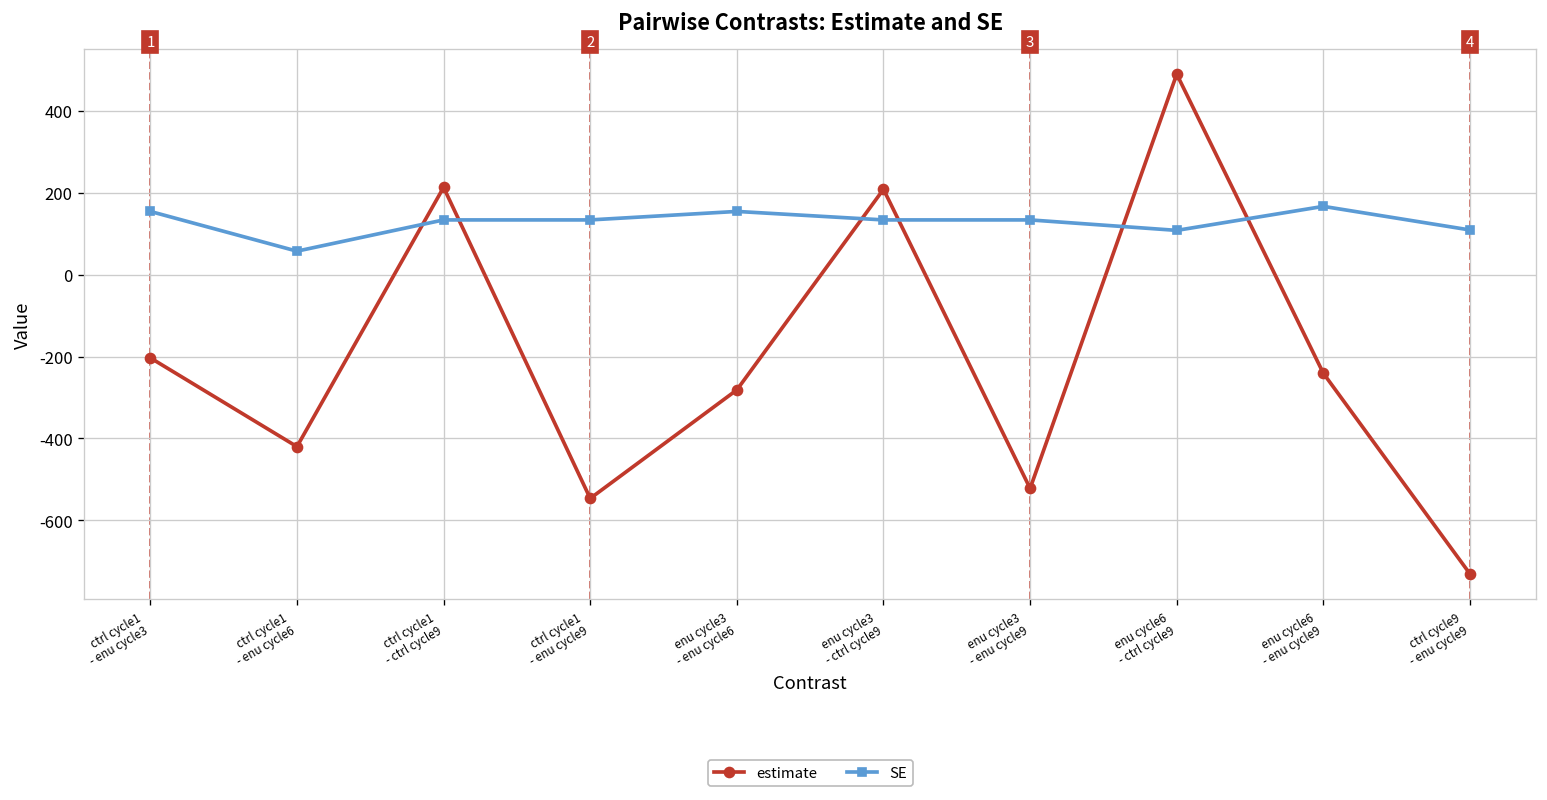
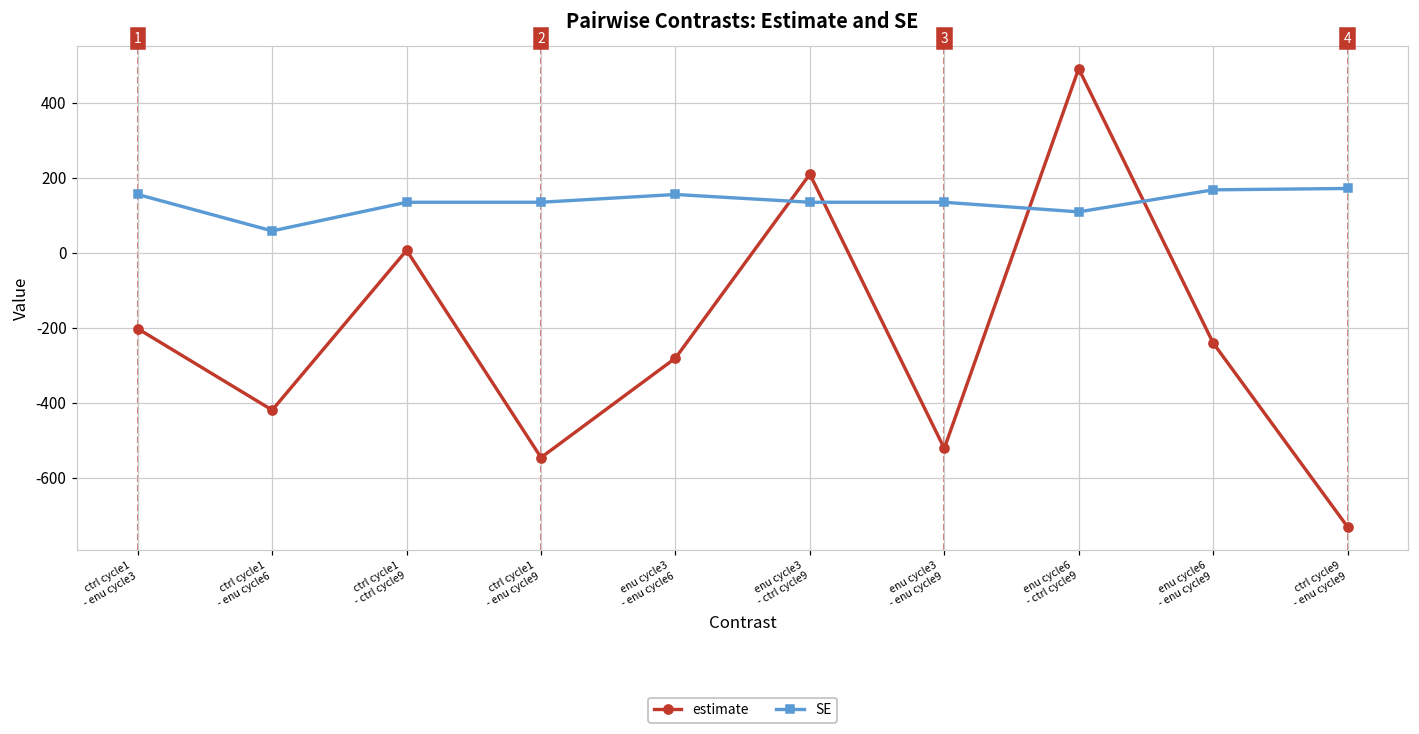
estimate, ctrl cycle1 - ctrl cycle9: 210 -> 10
SE, ctrl cycle9 - enu cycle9: 110 -> 170
